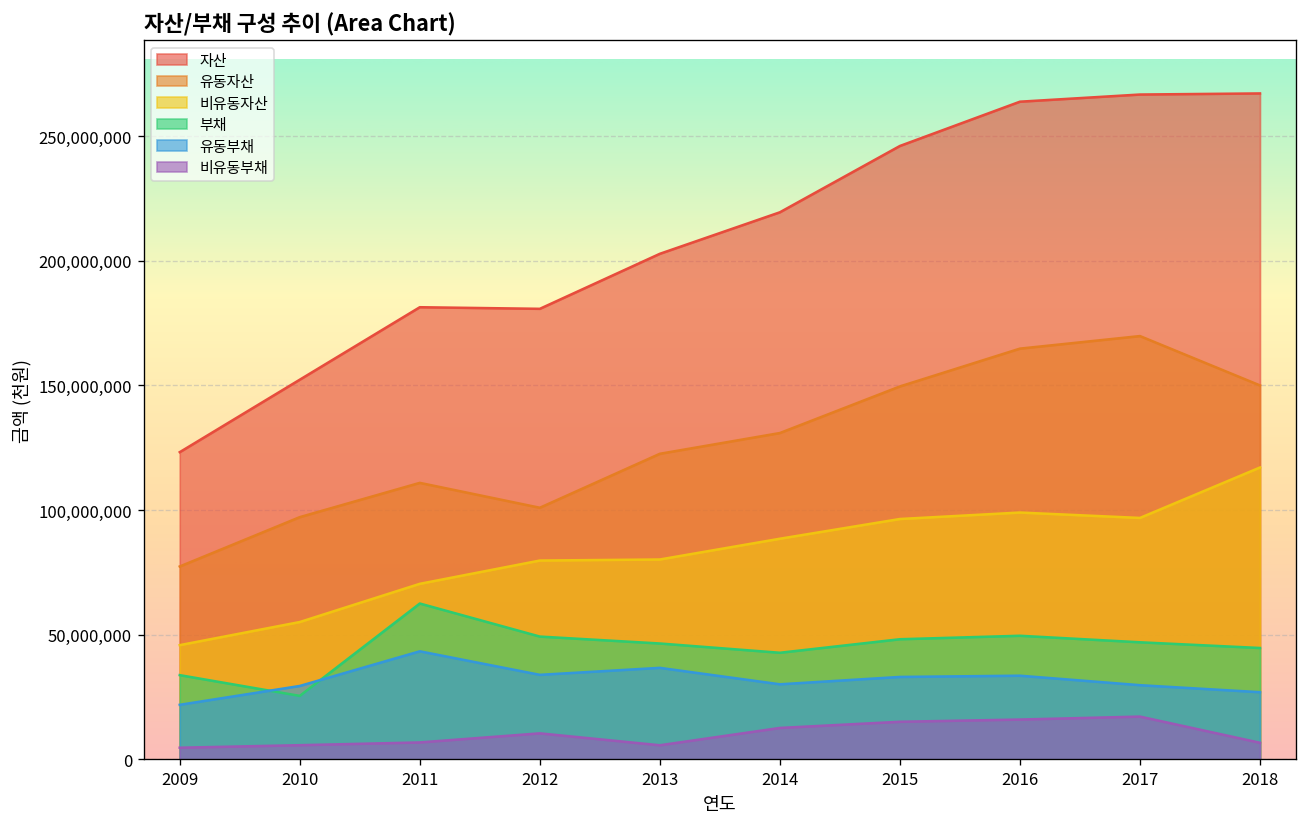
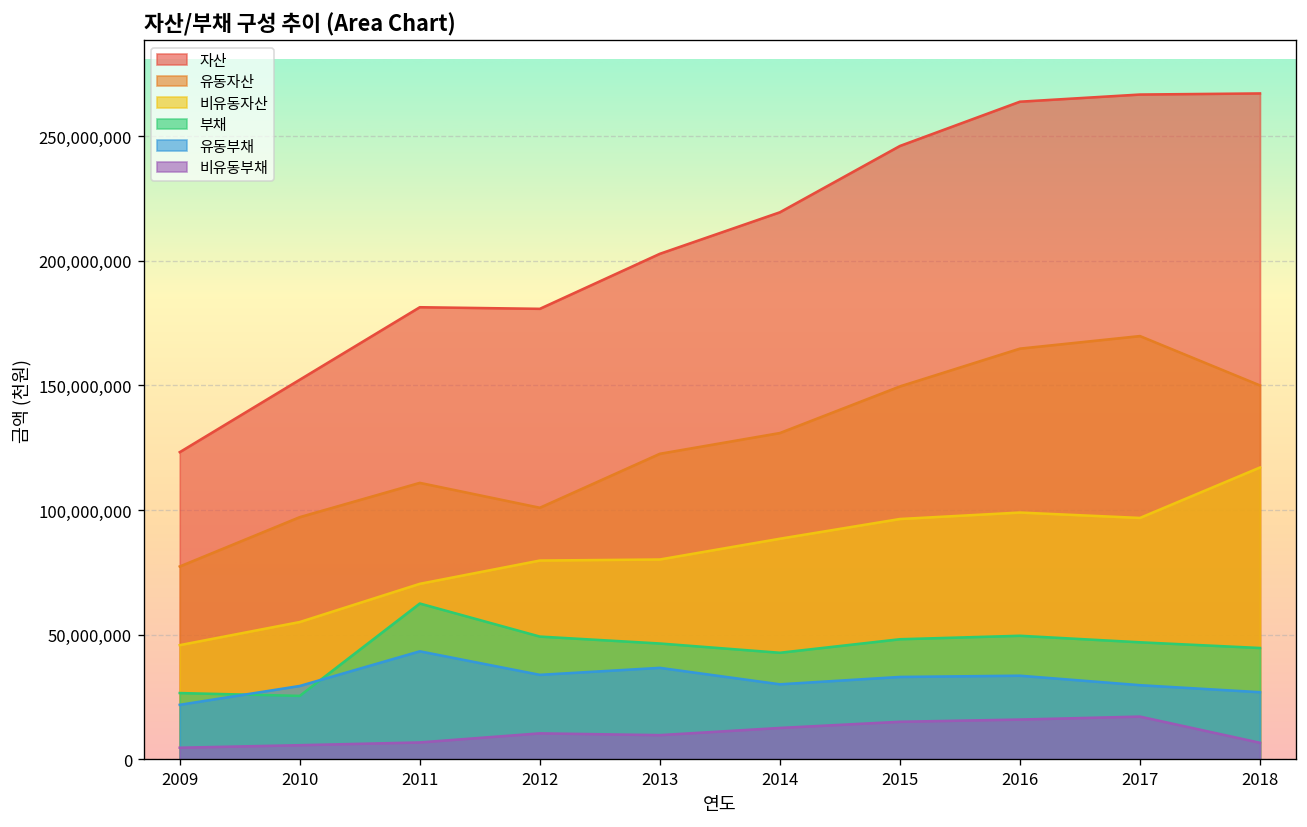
부채, 2009: 34,000,000 -> 27,000,000
비유동부채, 2013: 6,000,000 -> 10,000,000
